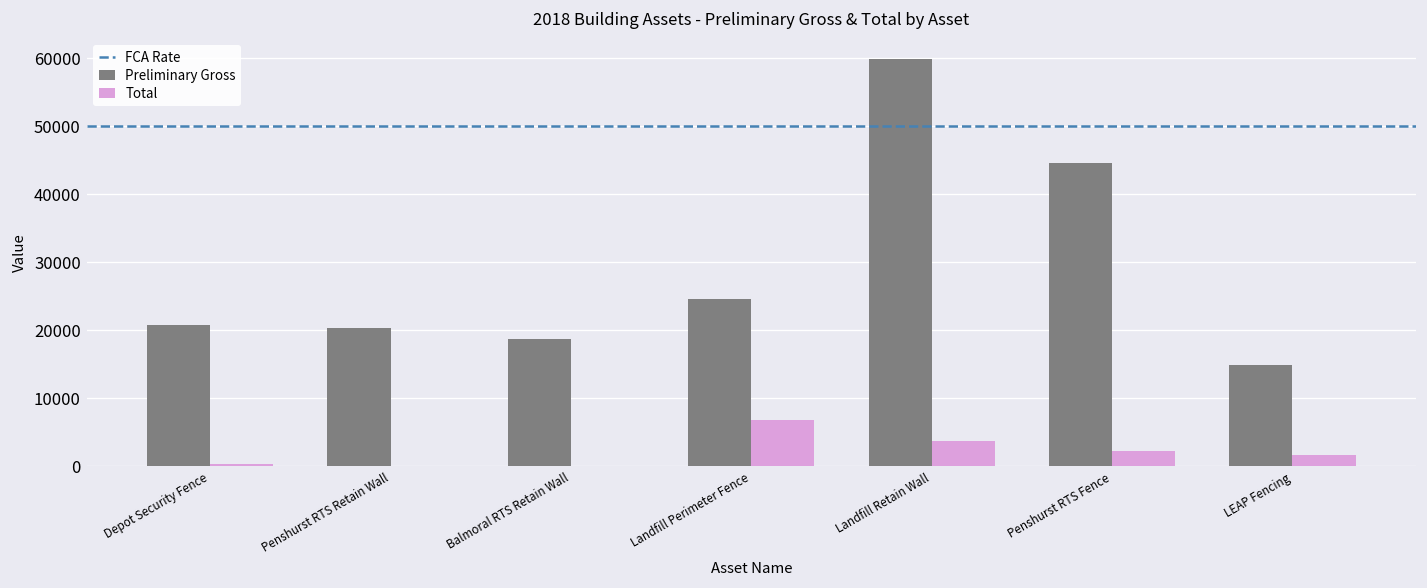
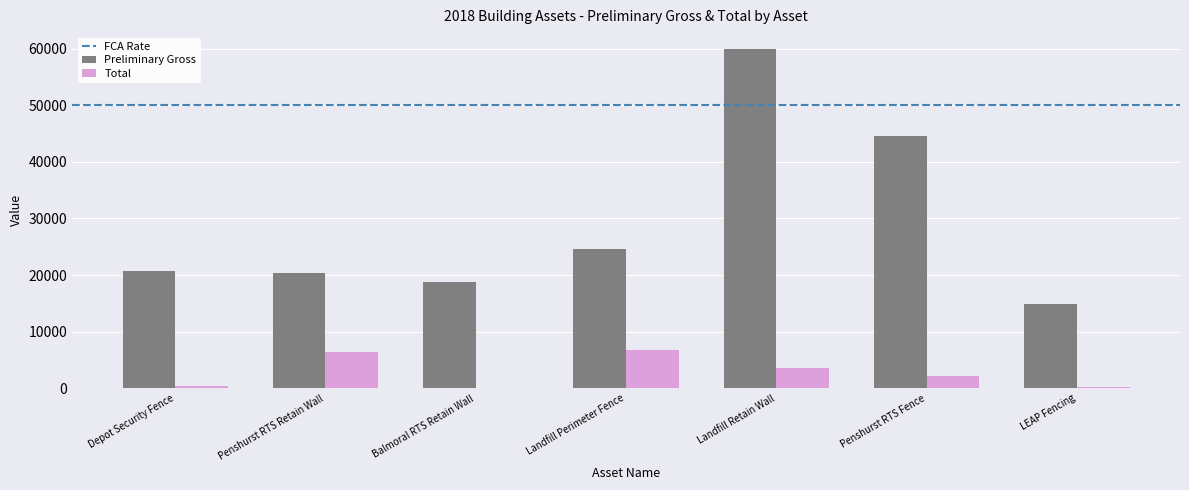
Total, Penshurst RTS Retain Wall: 0 -> 6000
Total, LEAP Fencing: 2000 -> 0
